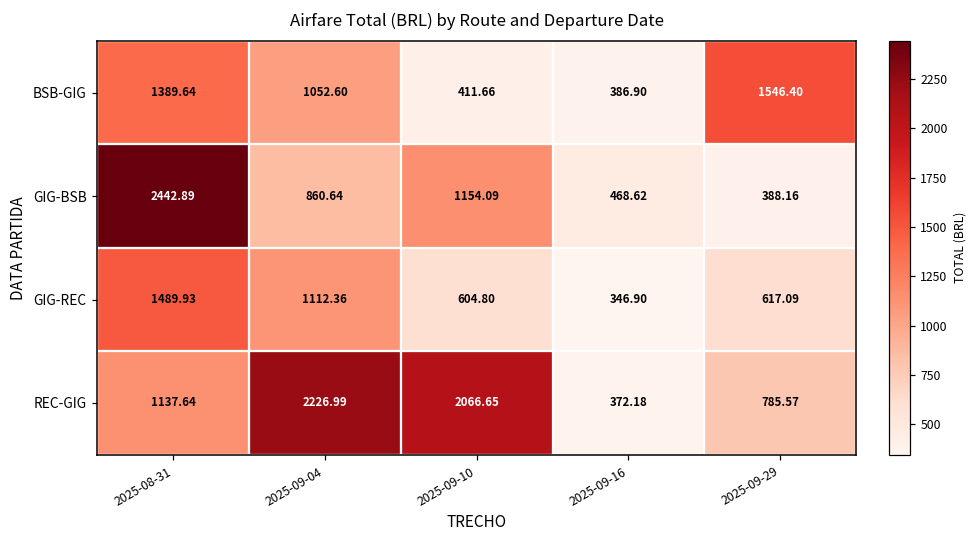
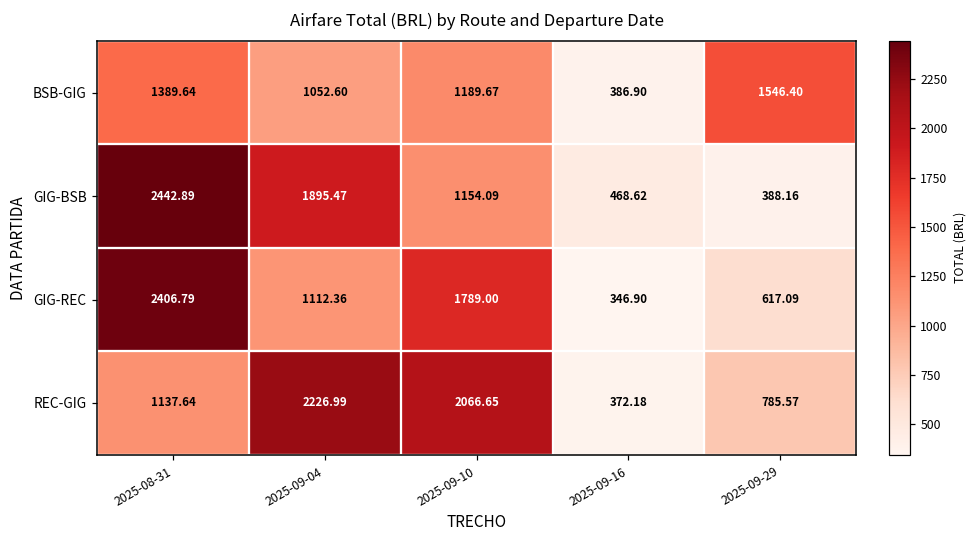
BSB-GIG, 2025-09-10: 411.66 -> 1189.67
GIG-BSB, 2025-09-04: 860.64 -> 1895.47
GIG-REC, 2025-08-31: 1489.93 -> 2406.79
GIG-REC, 2025-09-10: 604.80 -> 1789.00
